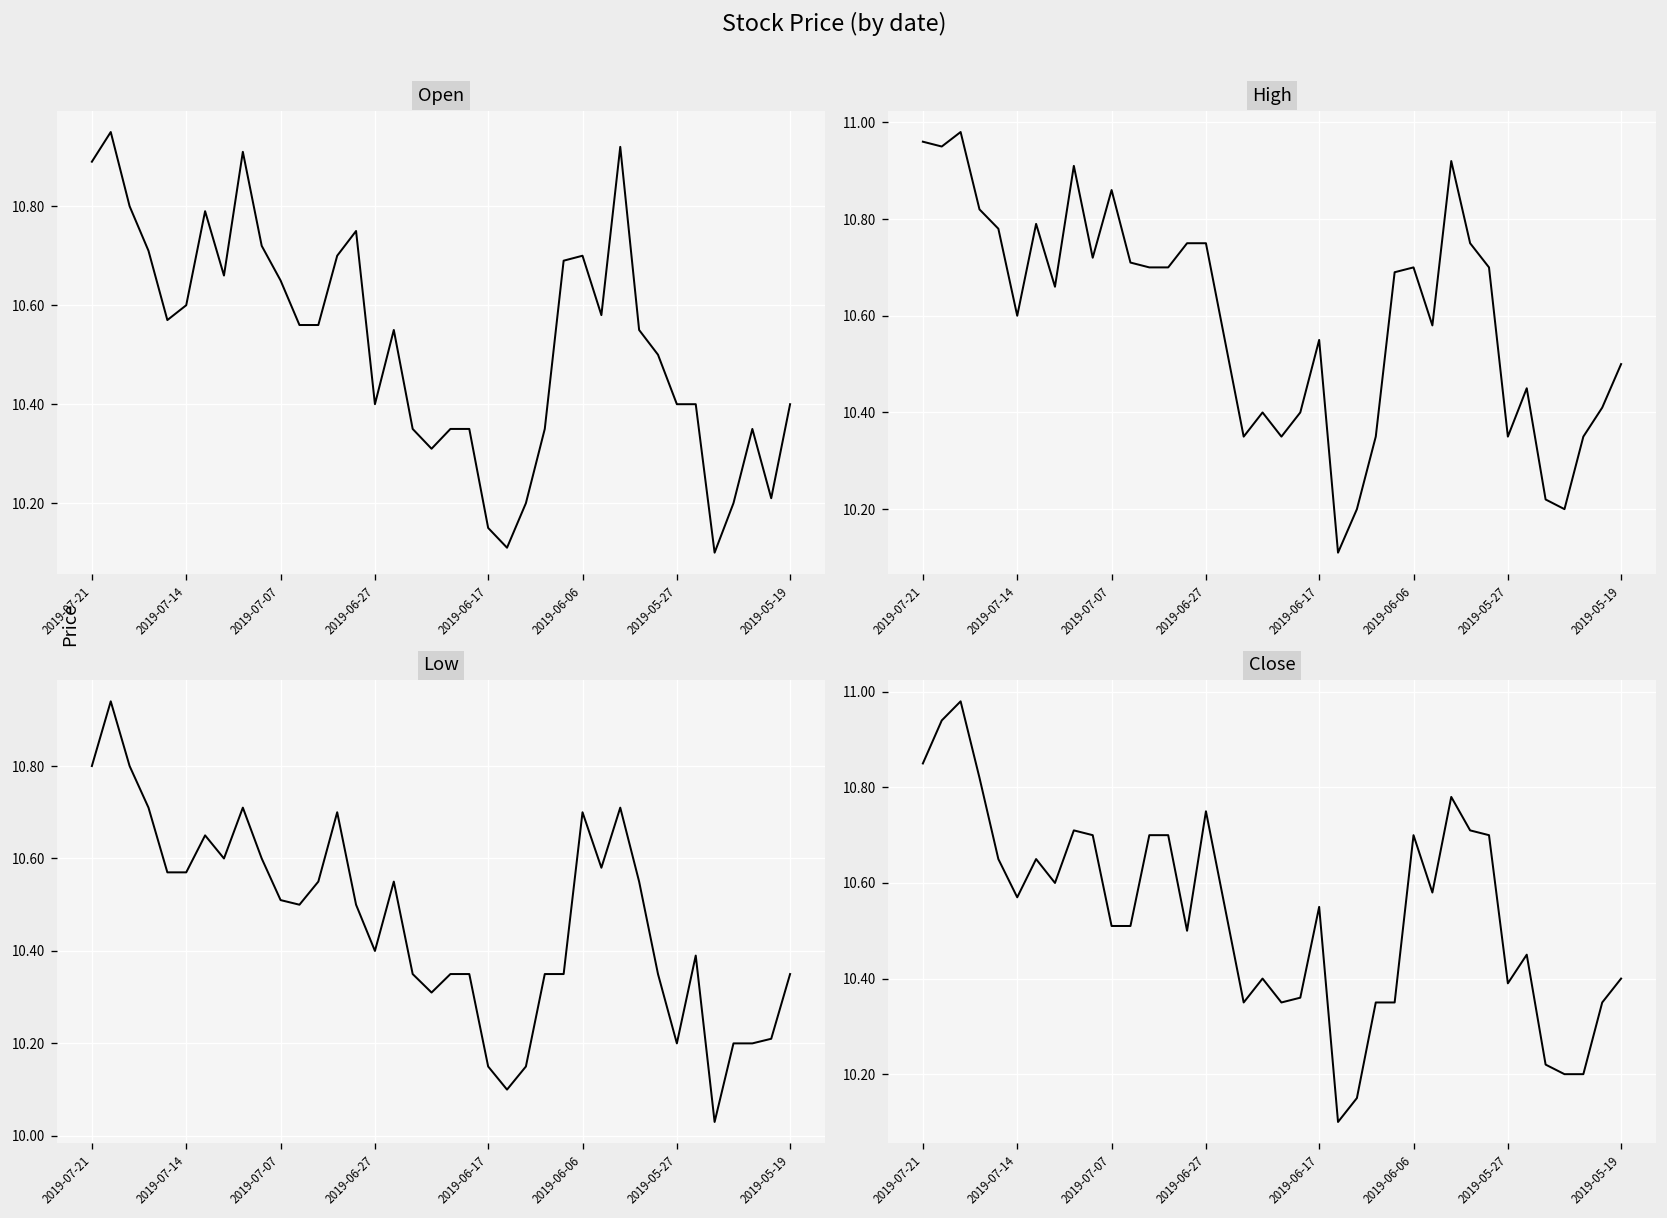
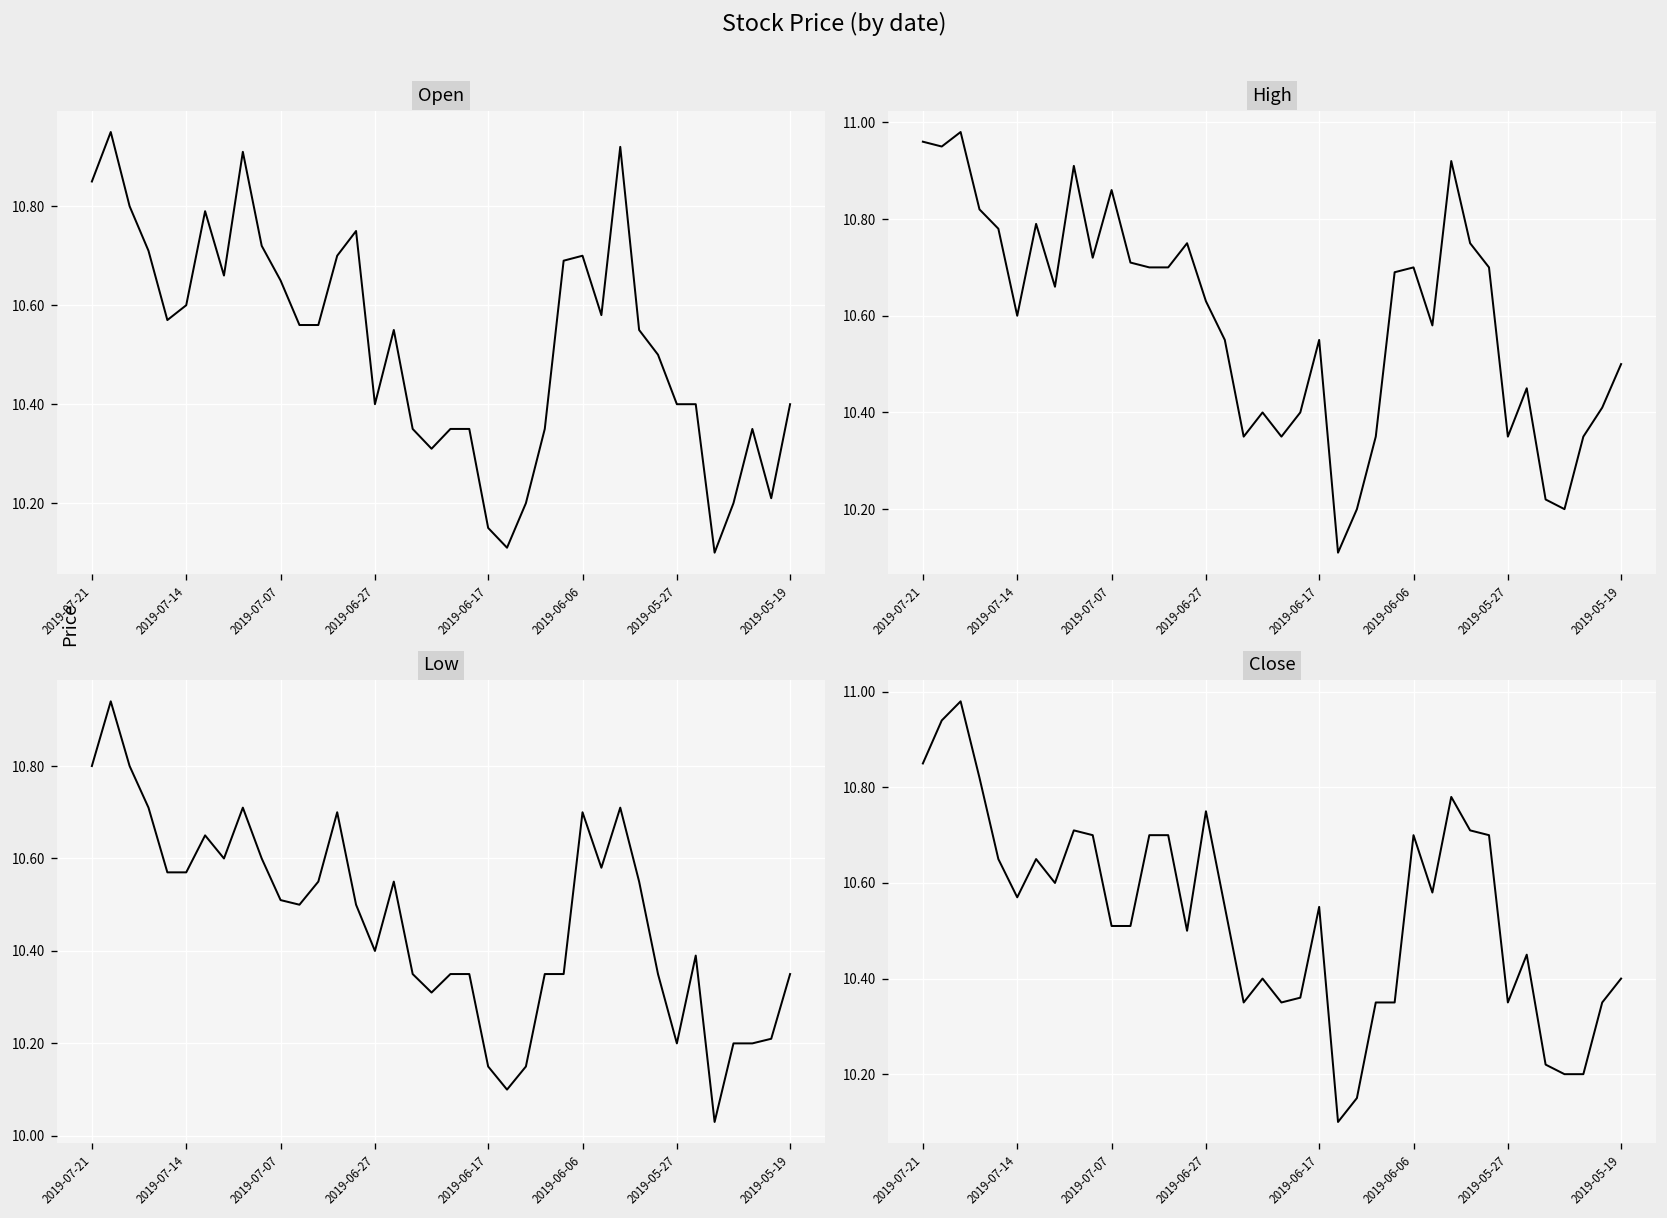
Open, 2019-07-21: 10.89 -> 10.85
High, 2019-06-27: 10.75 -> 10.63
Close, 2019-05-27: 10.39 -> 10.35
